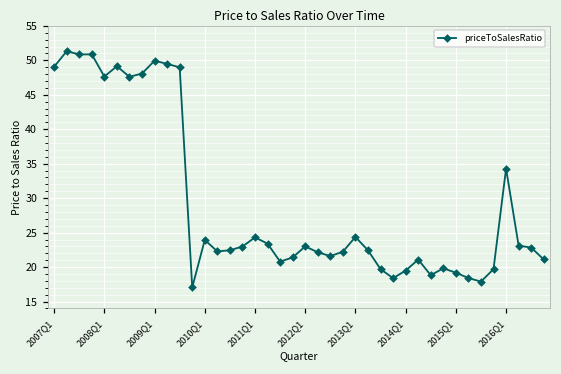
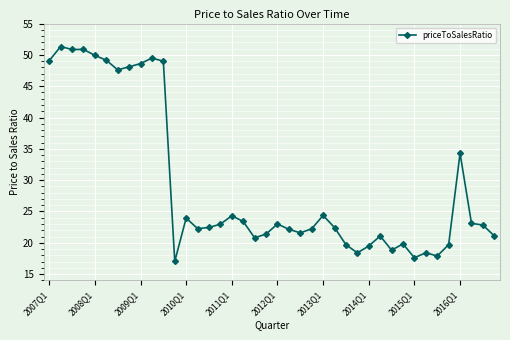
2008Q1: 48 -> 50
2009Q1: 50 -> 49
2015Q1: 19 -> 18
